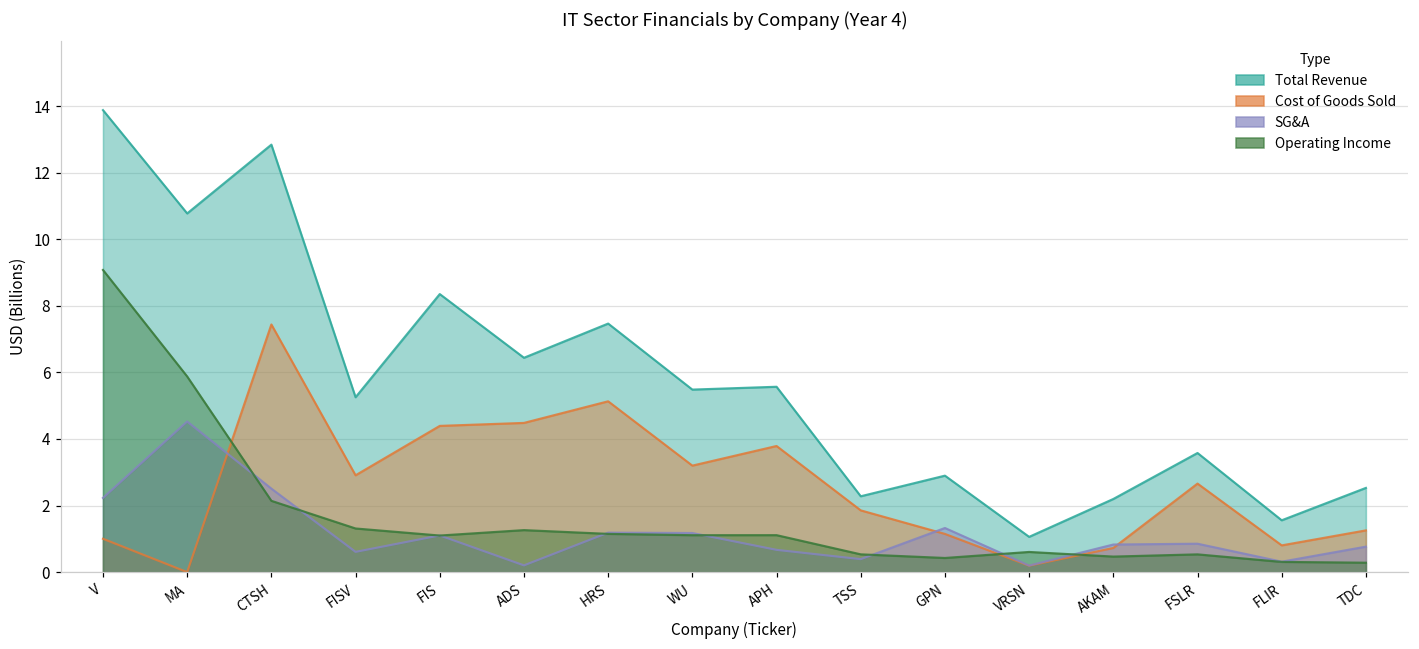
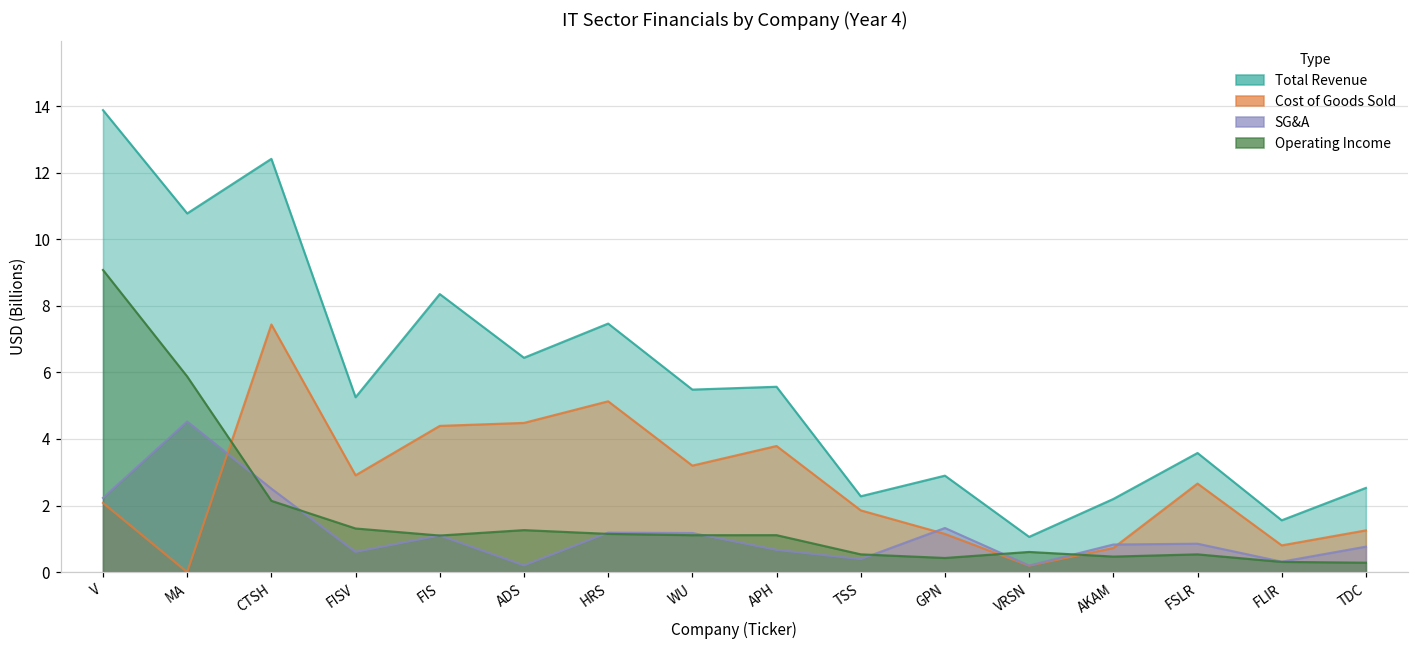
Cost of Goods Sold, V: 1.0 -> 2.1
Total Revenue, CTSH: 12.8 -> 12.4
